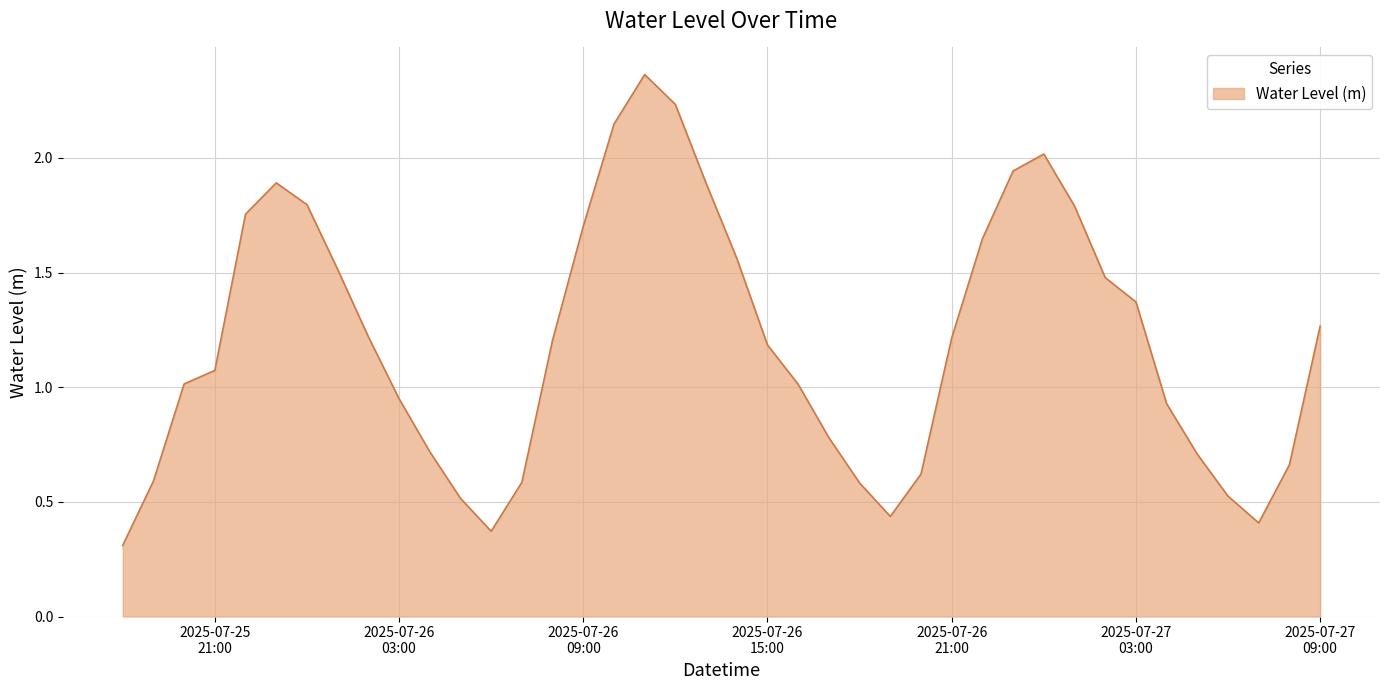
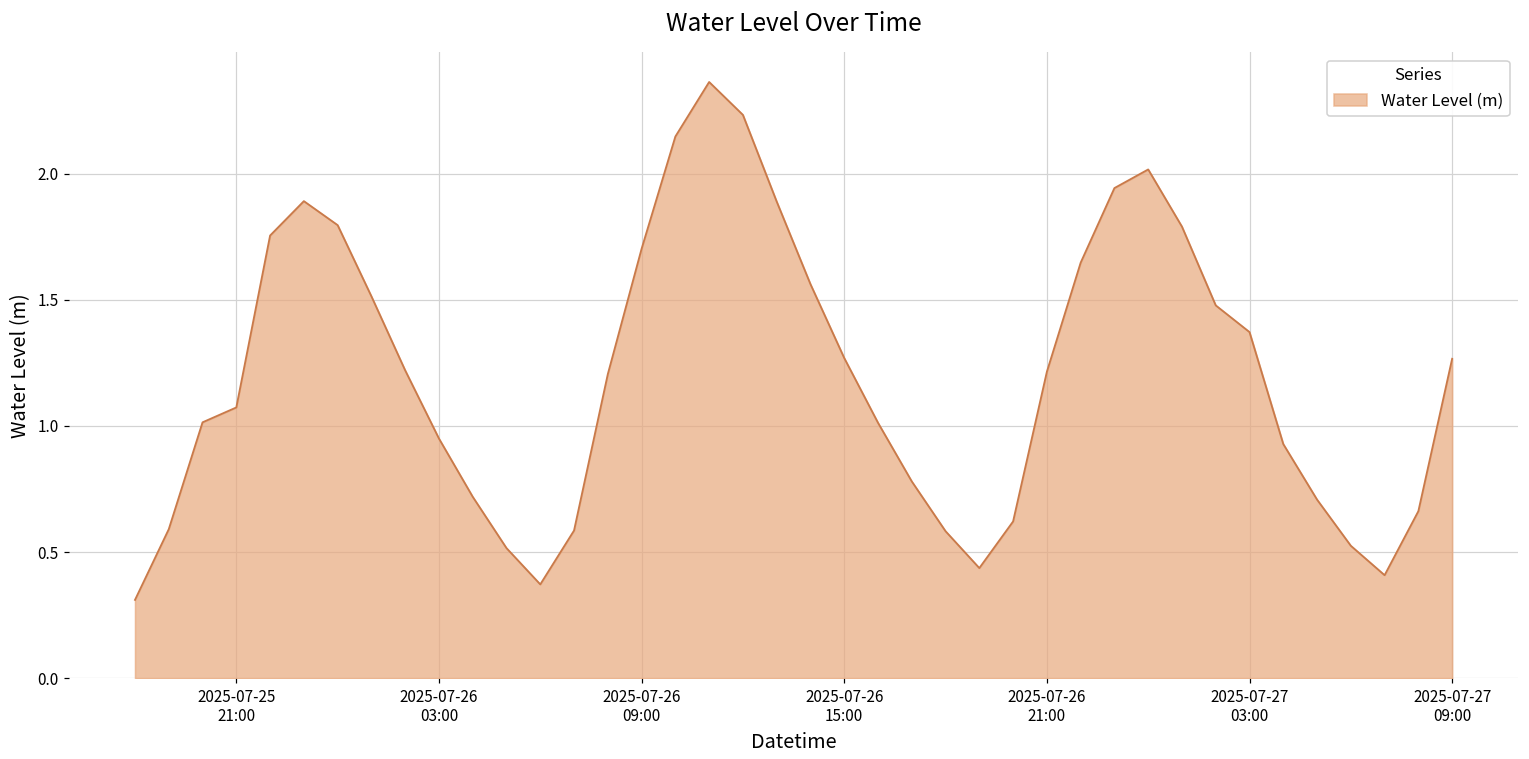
2025-07-26 15:00: 1.18 -> 1.27
